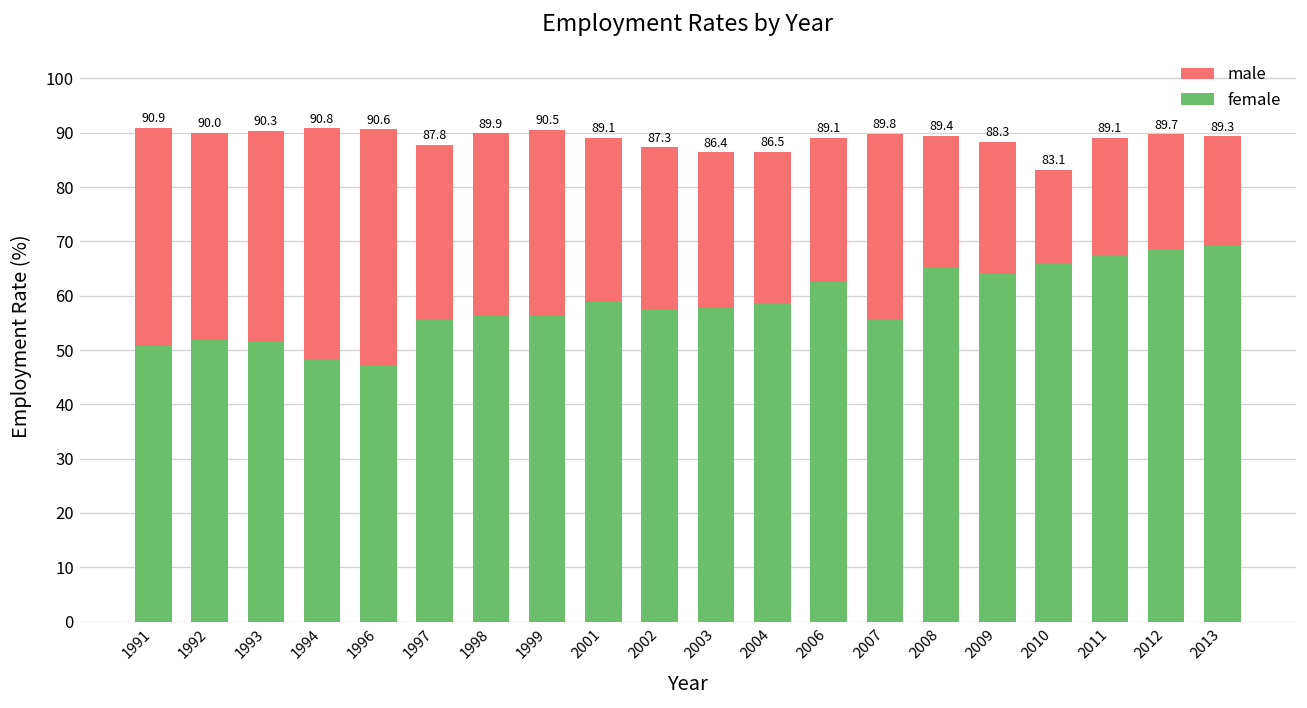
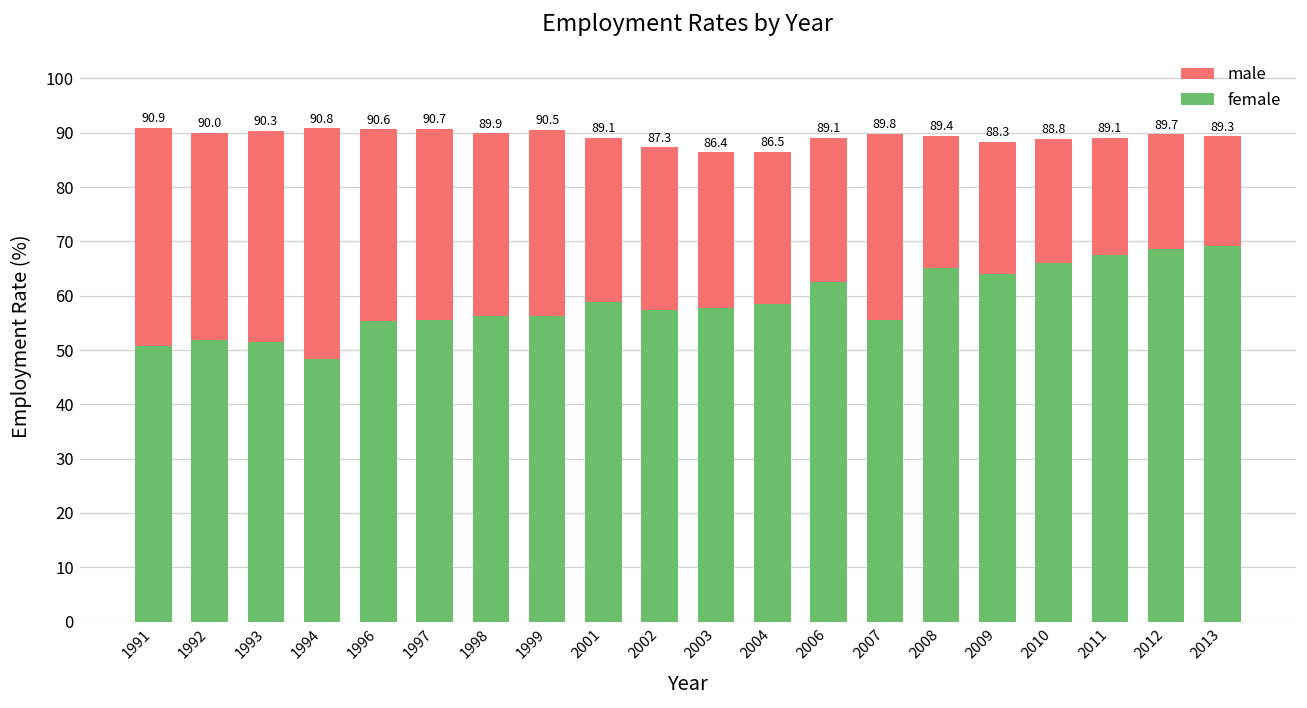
female, 1996: 47 -> 55
male, 1997: 87.8 -> 90.7
male, 2010: 83.1 -> 88.8
